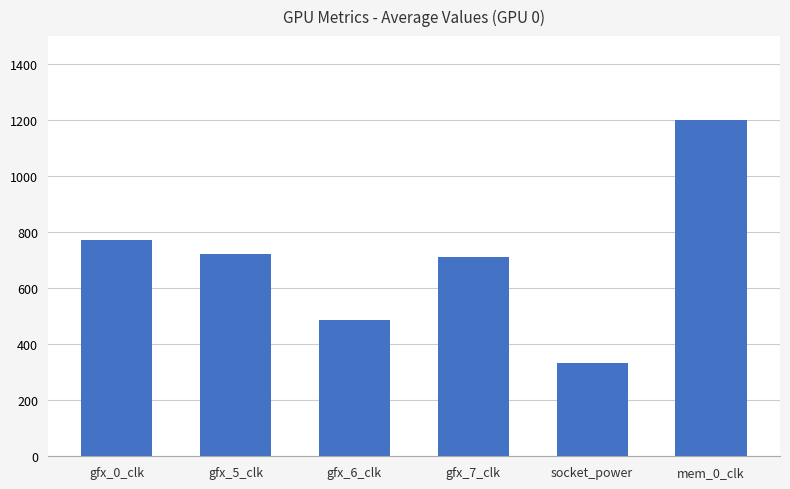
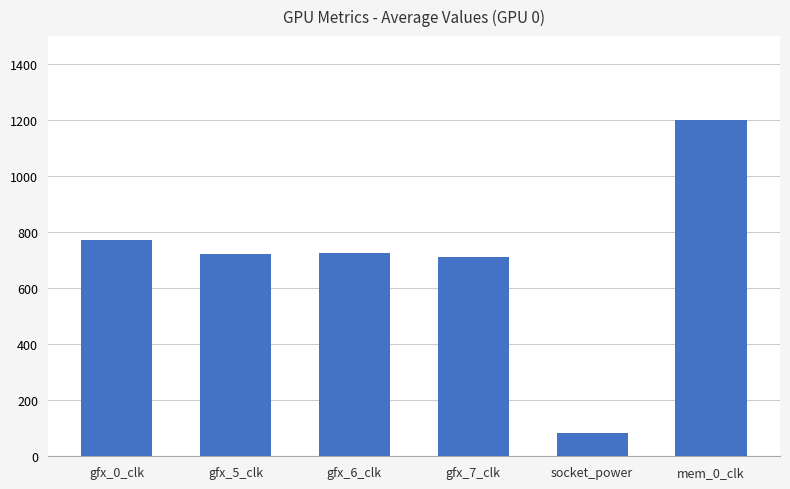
gfx_6_clk: 490 -> 720
socket_power: 330 -> 80
